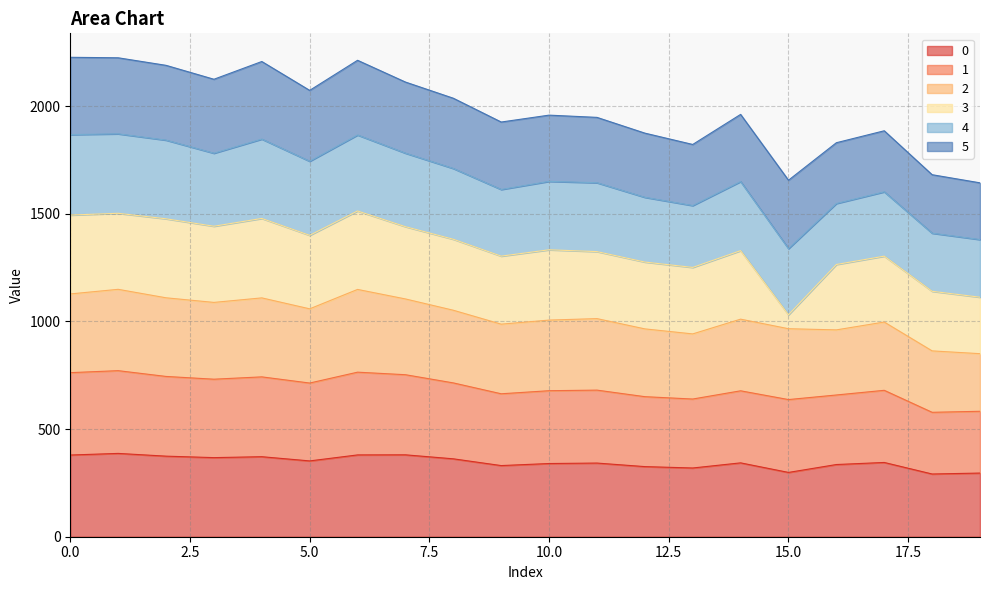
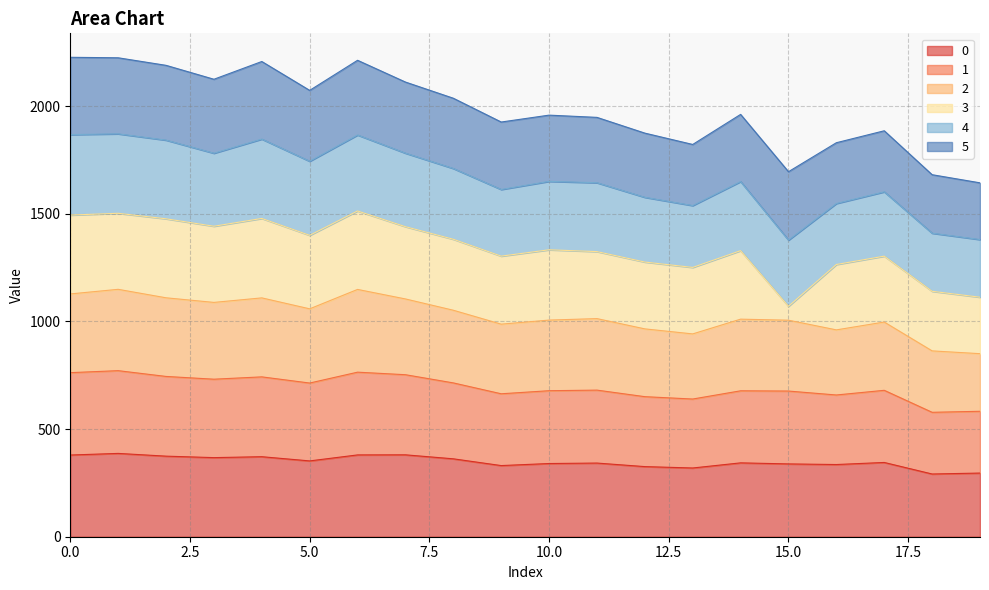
0, 15.0: 300 -> 340
